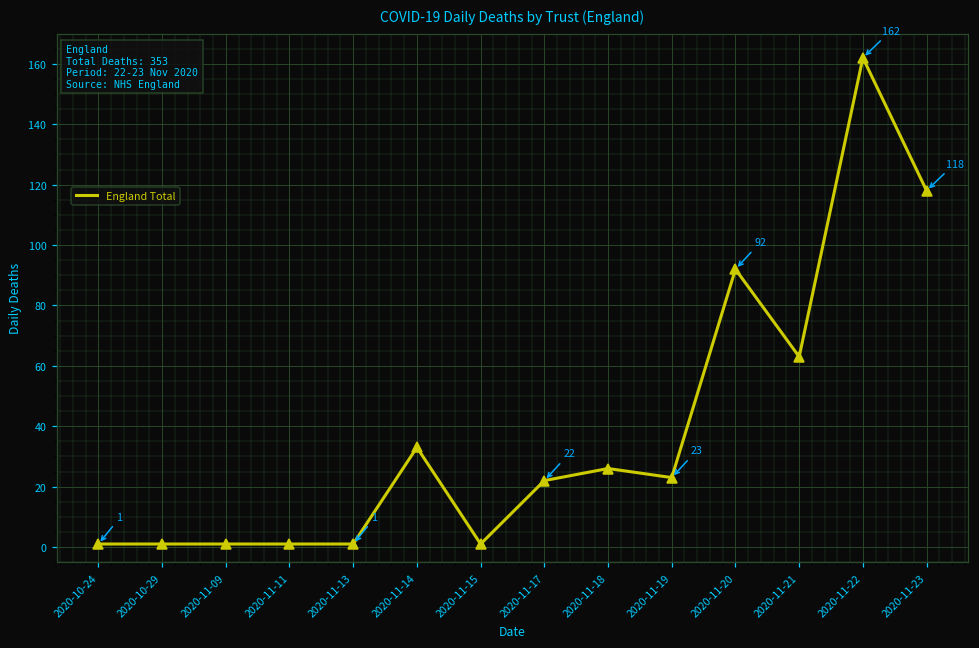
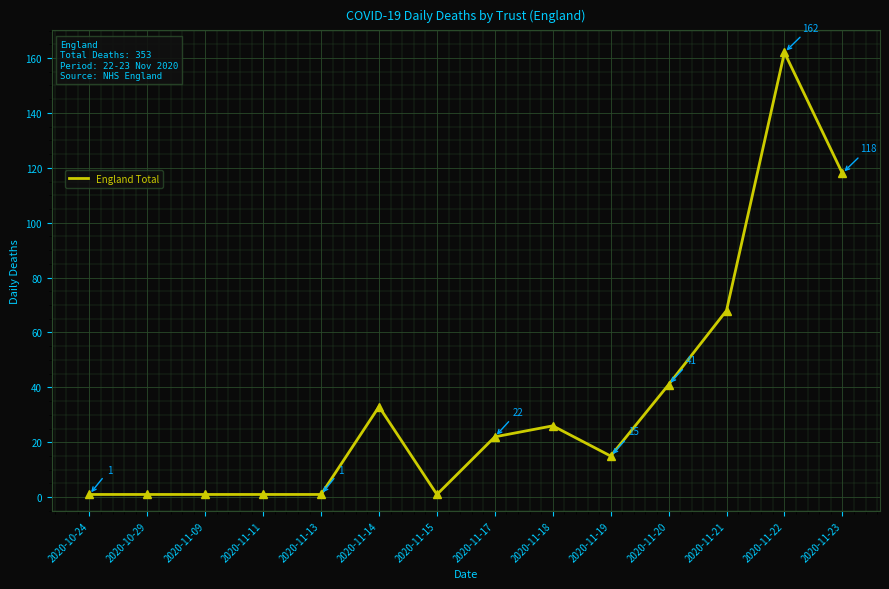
2020-11-19: 23 -> 15
2020-11-20: 92 -> 41
2020-11-21: 63 -> 68
